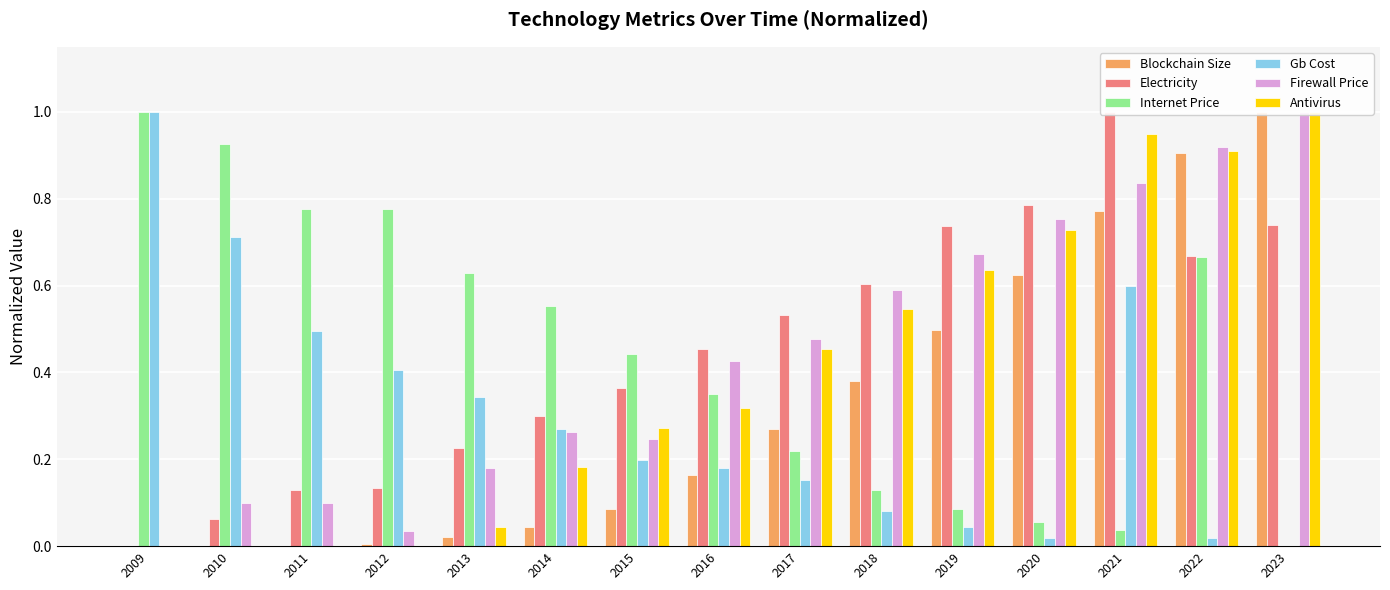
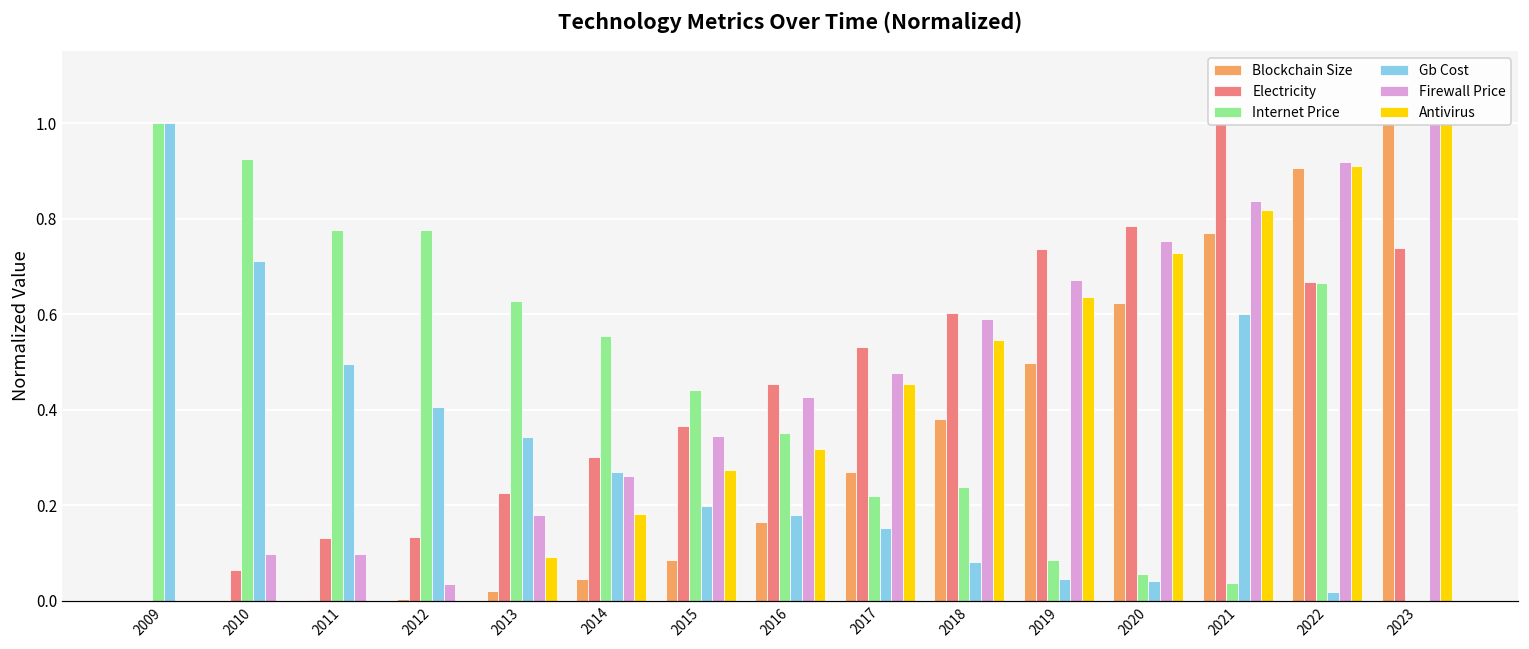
Antivirus, 2013: 0.04 -> 0.09
Firewall Price, 2015: 0.25 -> 0.34
Internet Price, 2018: 0.13 -> 0.24
Gb Cost, 2020: 0.02 -> 0.04
Antivirus, 2021: 0.95 -> 0.82
